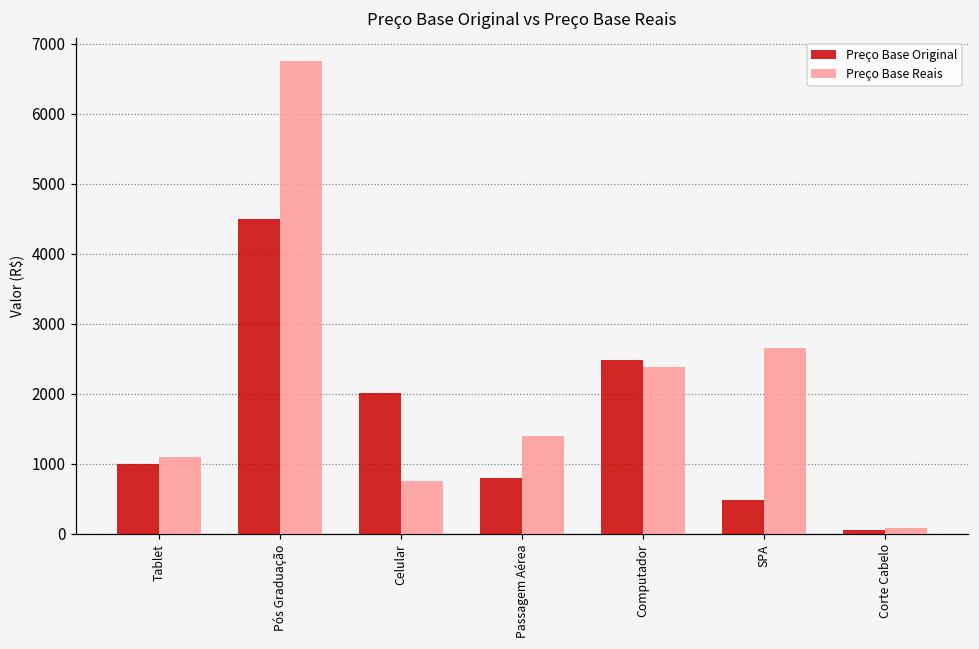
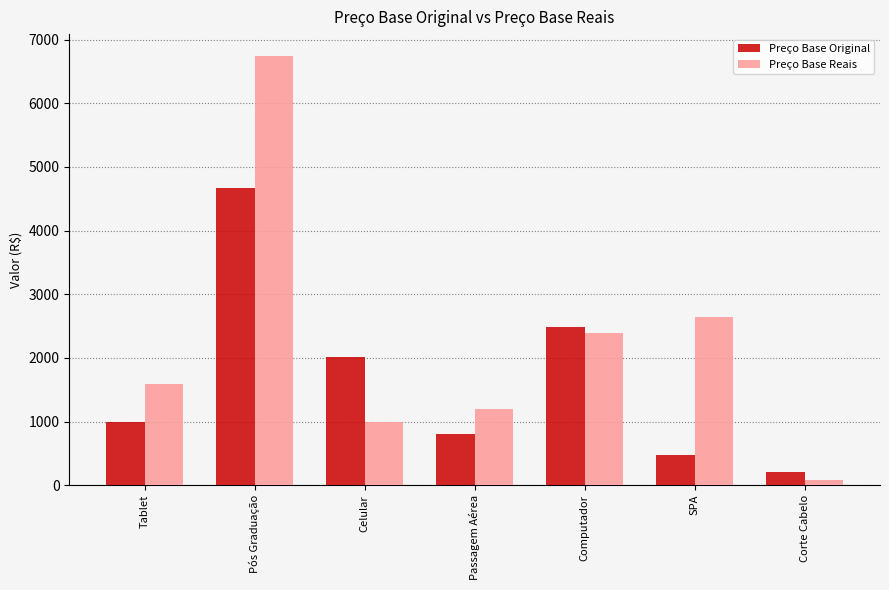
Preço Base Reais, Tablet: 1100 -> 1600
Preço Base Original, Pós Graduação: 4500 -> 4700
Preço Base Reais, Celular: 700 -> 1000
Preço Base Reais, Passagem Aérea: 1400 -> 1200
Preço Base Original, Corte Cabelo: 100 -> 200
